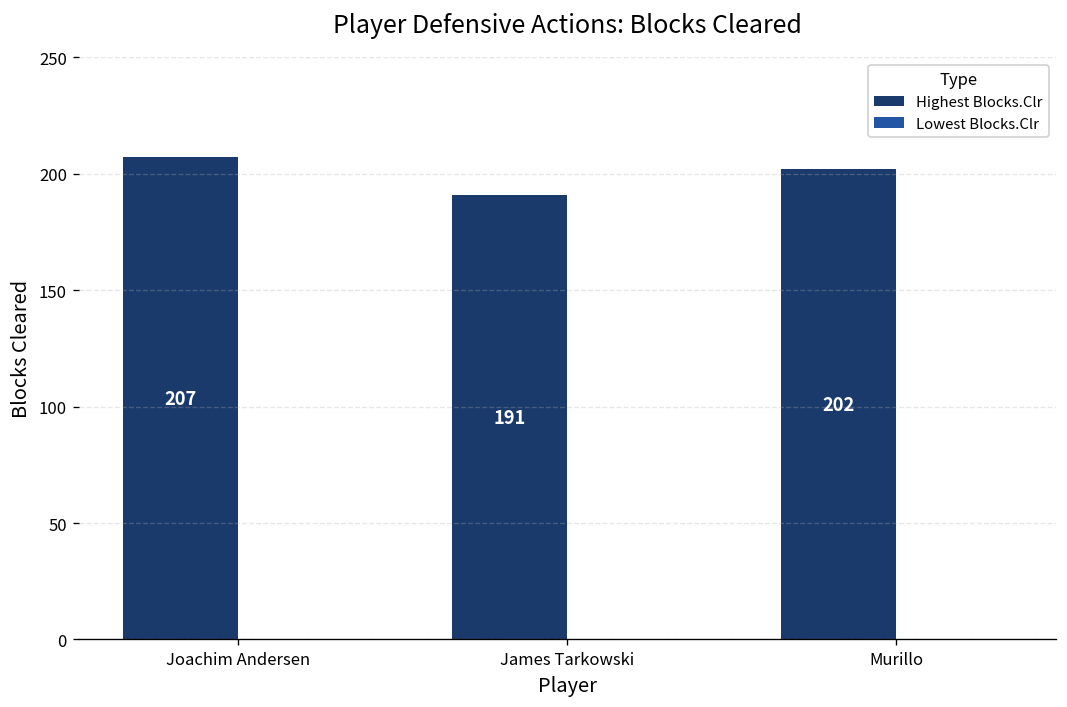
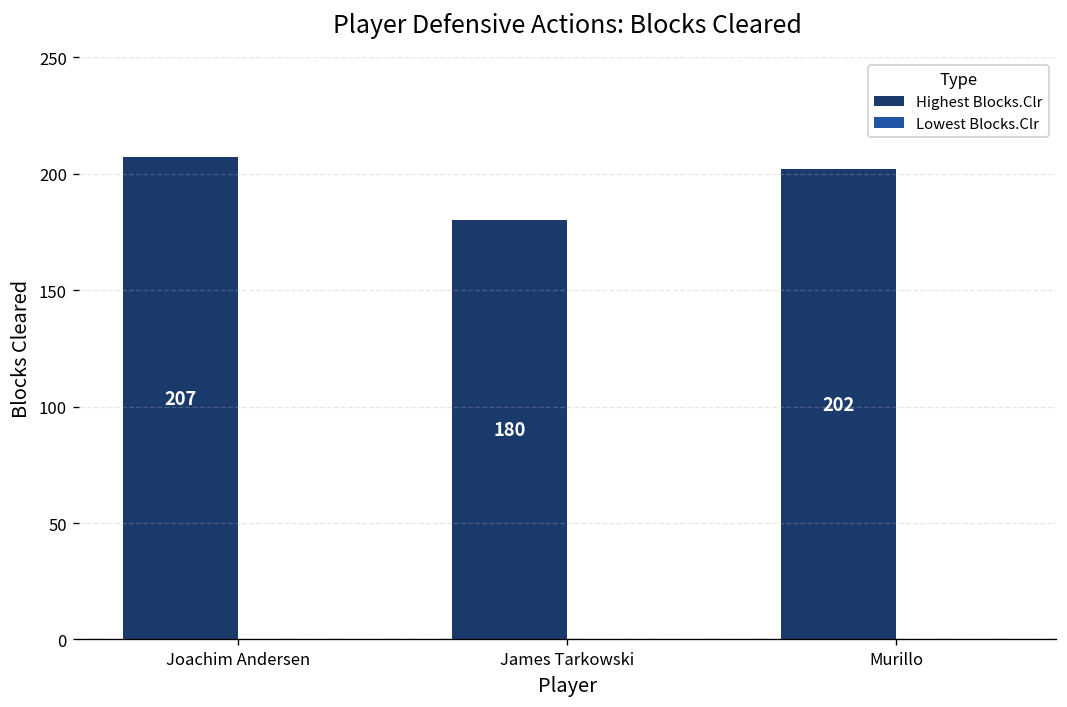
Highest Blocks.Clr, James Tarkowski: 191 -> 180
